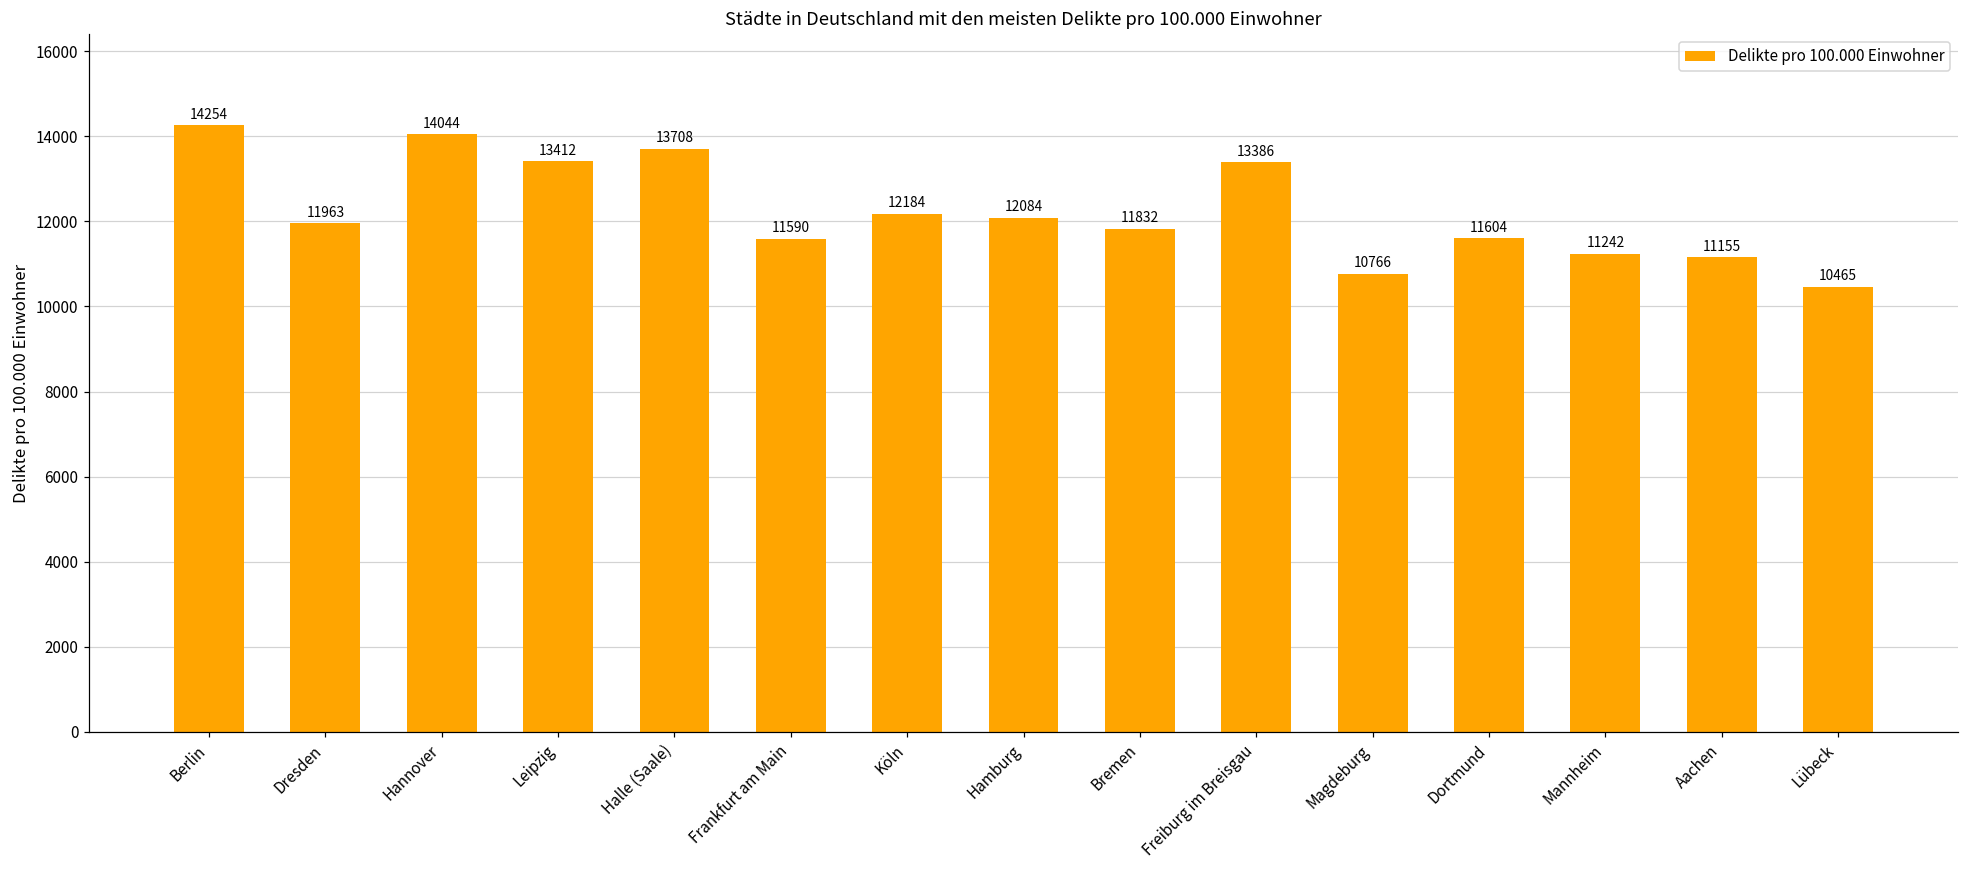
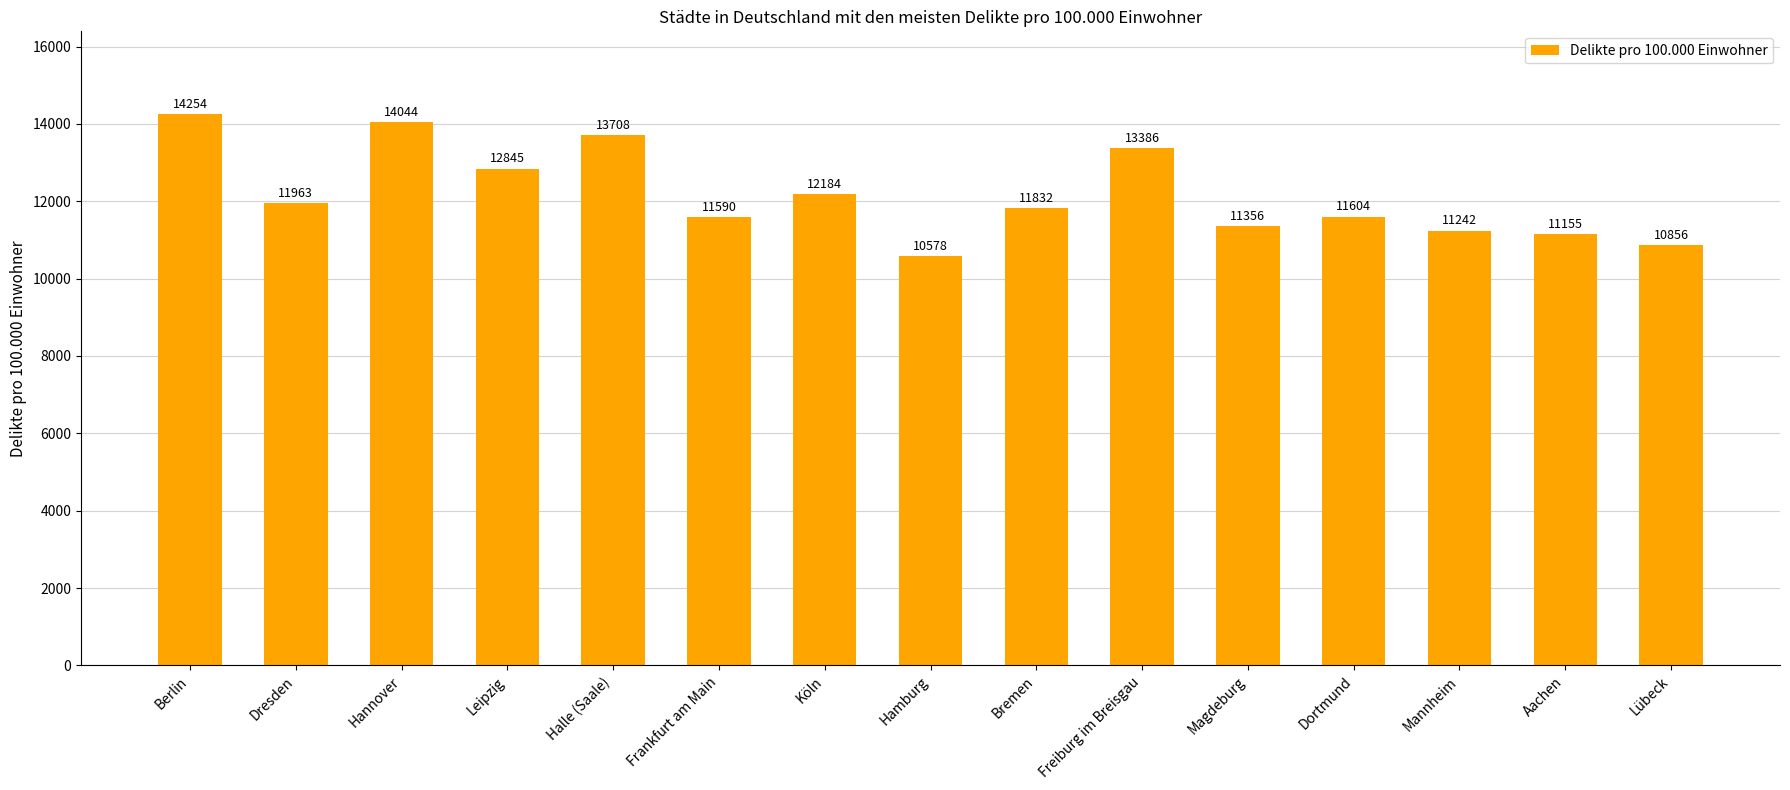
Leipzig: 13412 -> 12845
Hamburg: 12084 -> 10578
Magdeburg: 10766 -> 11356
Lübeck: 10465 -> 10856
